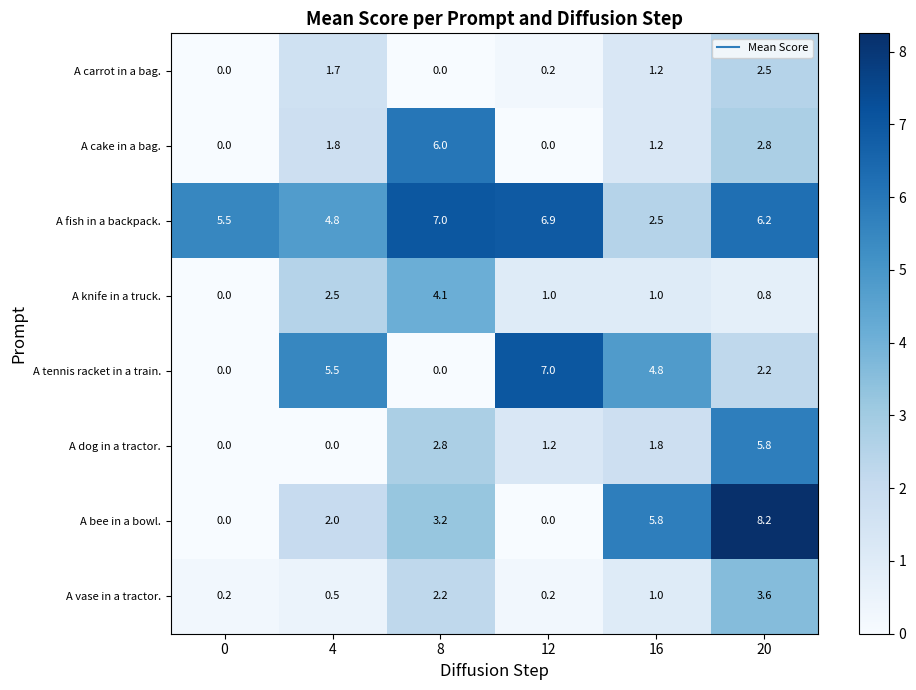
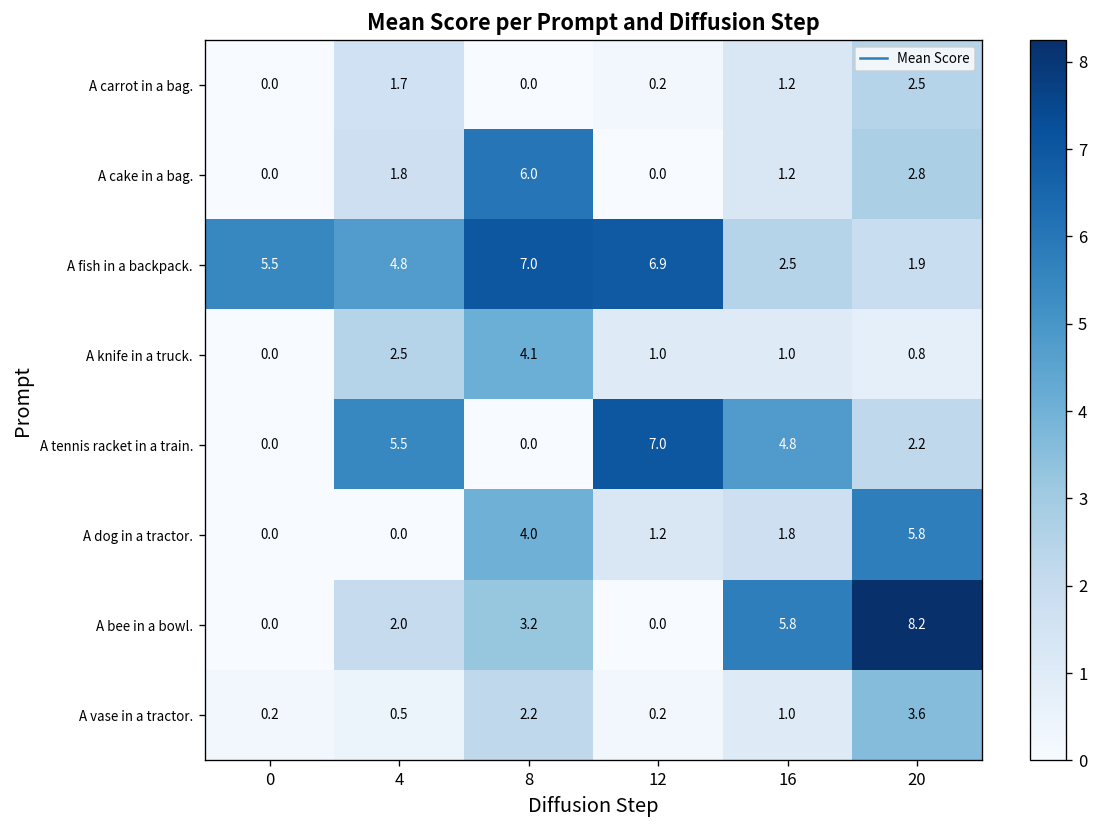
A fish in a backpack., 20: 6.2 -> 1.9
A dog in a tractor., 8: 2.8 -> 4.0
